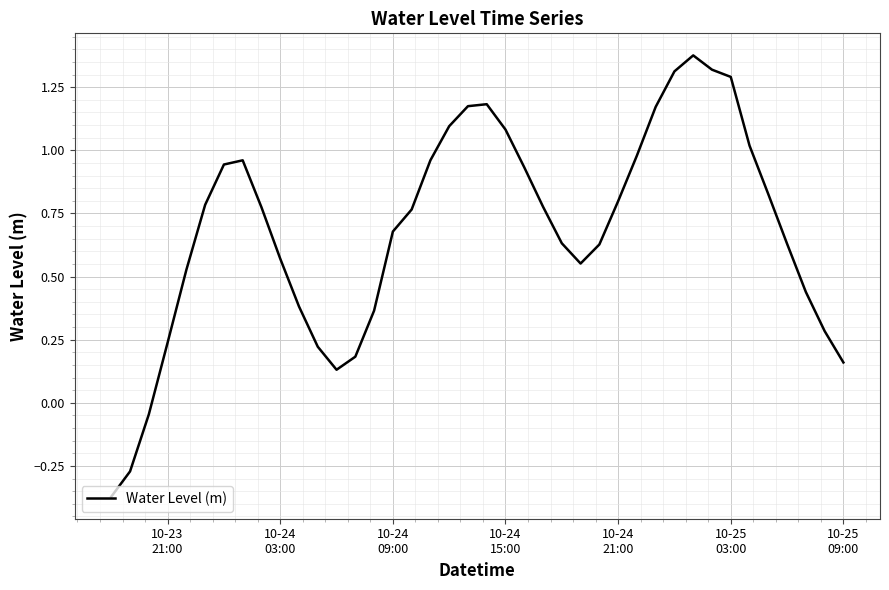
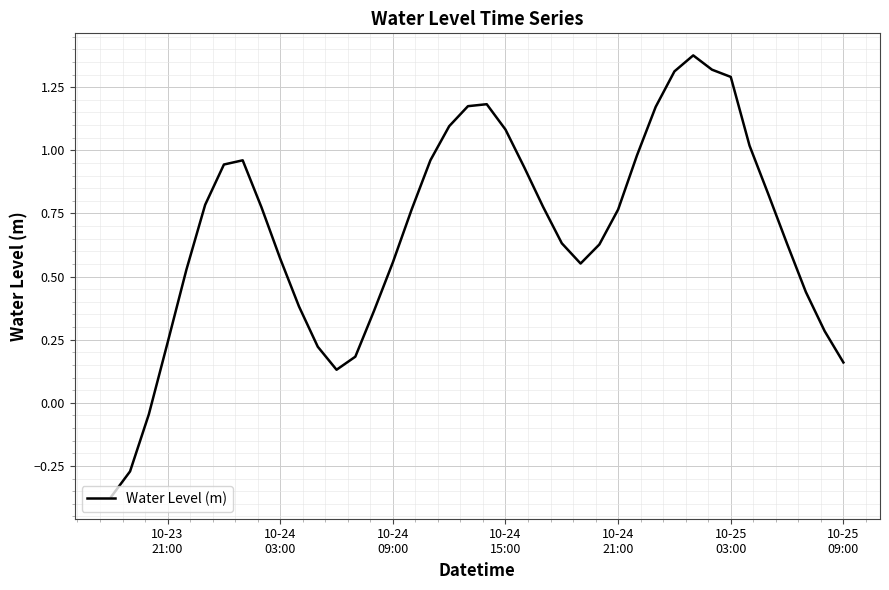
10-24 09:00: 0.68 -> 0.56
10-24 21:00: 0.80 -> 0.77
